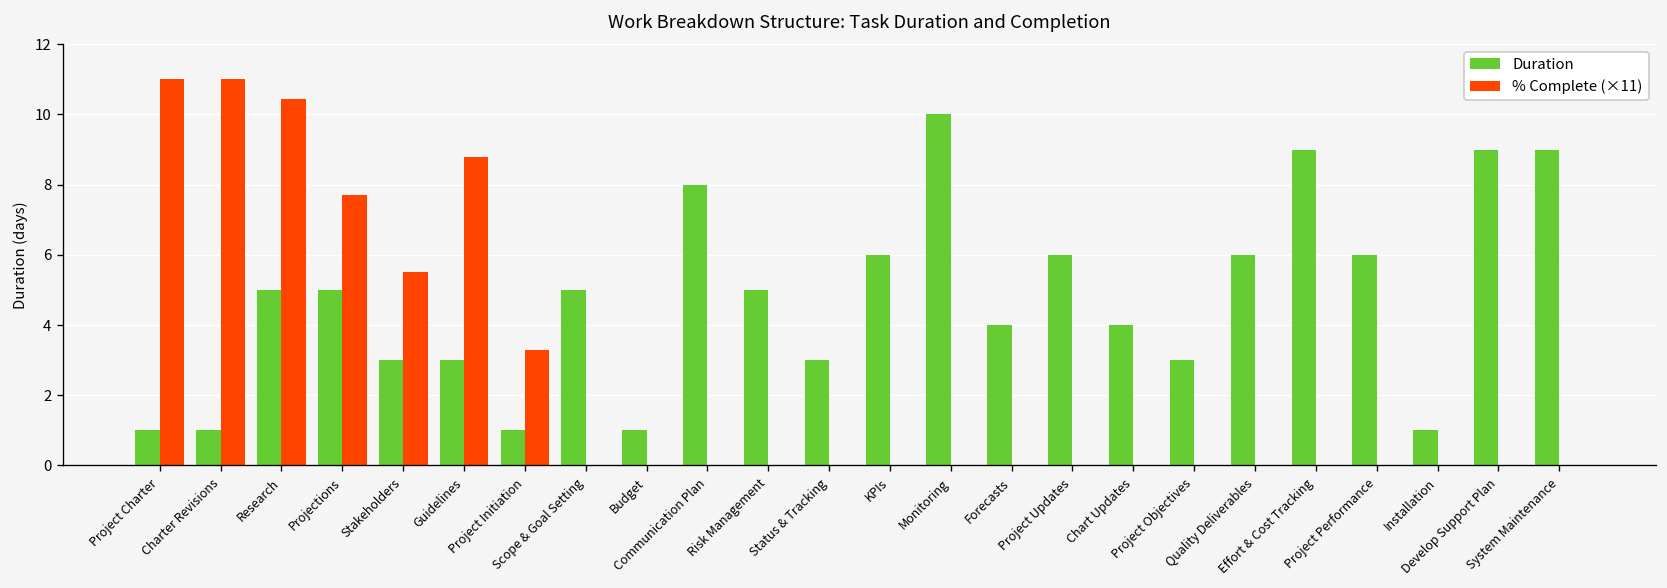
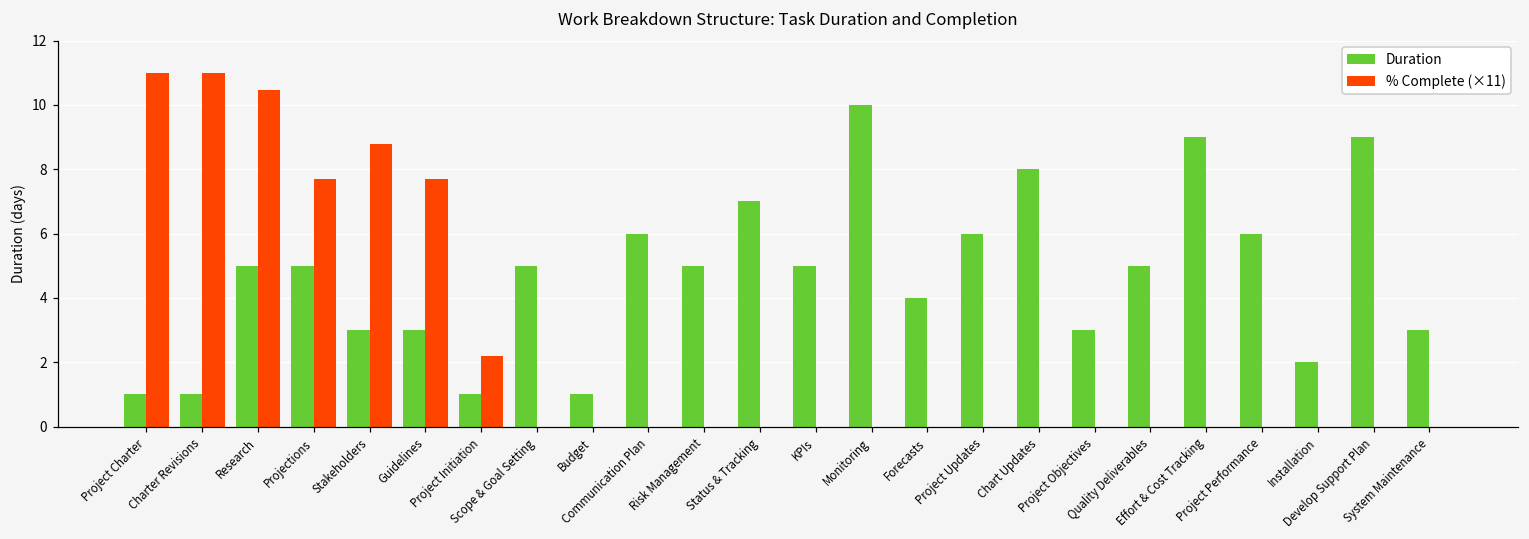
% Complete (×11), Stakeholders: 5.5 -> 8.8
% Complete (×11), Guidelines: 8.8 -> 7.7
% Complete (×11), Project Initiation: 3.3 -> 2.2
Duration, Communication Plan: 8 -> 6
Duration, Status & Tracking: 3 -> 7
Duration, KPIs: 6 -> 5
Duration, Chart Updates: 4 -> 8
Duration, Quality Deliverables: 6 -> 5
Duration, Installation: 1 -> 2
Duration, System Maintenance: 9 -> 3
